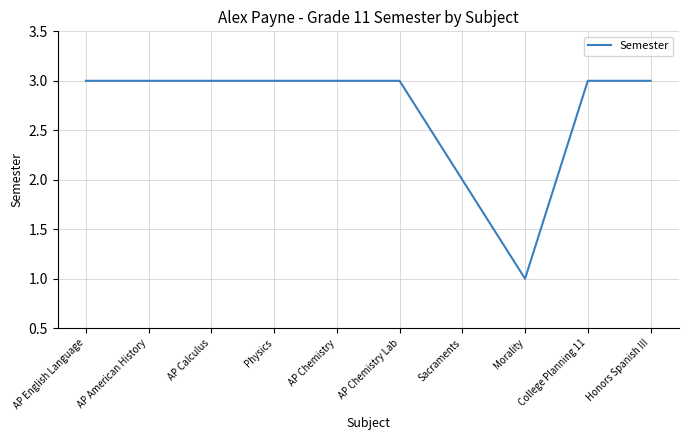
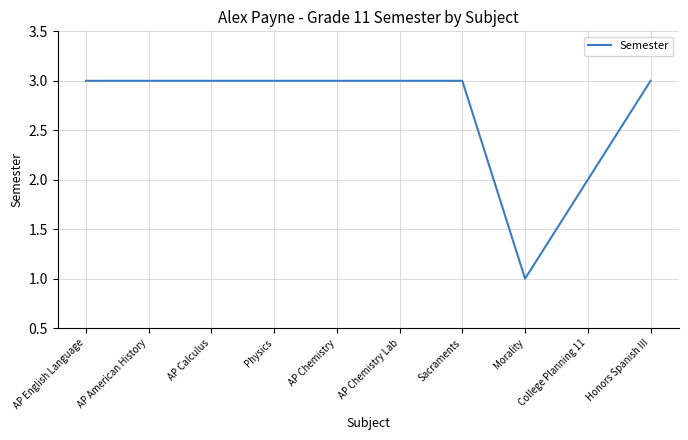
Sacraments: 2 -> 3
College Planning 11: 3 -> 2
